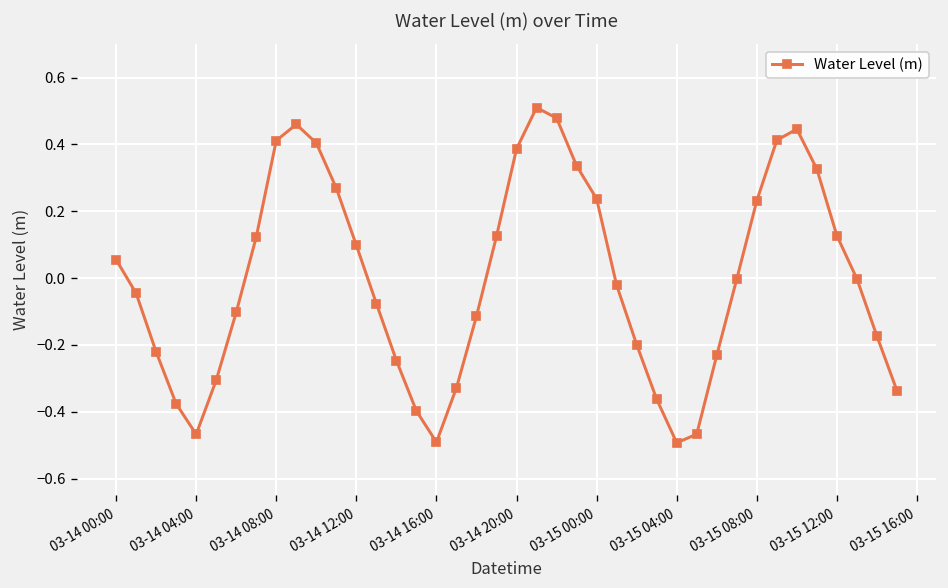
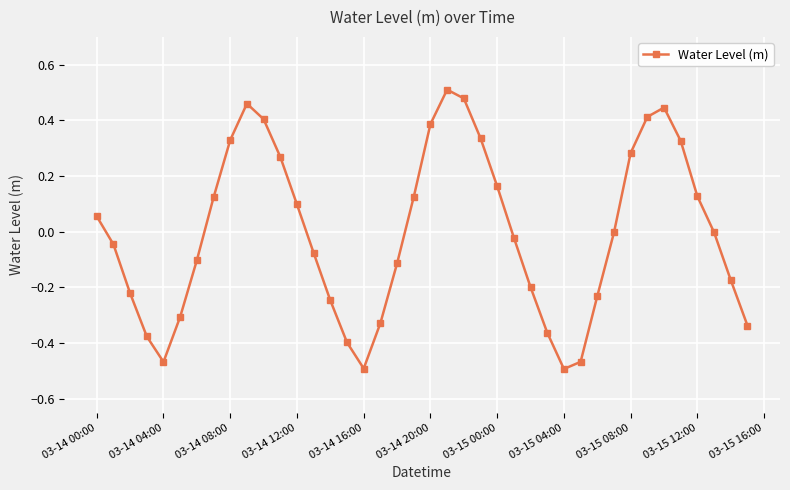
03-14 08:00: 0.41 -> 0.33
03-15 00:00: 0.24 -> 0.16
03-15 08:00: 0.23 -> 0.28
